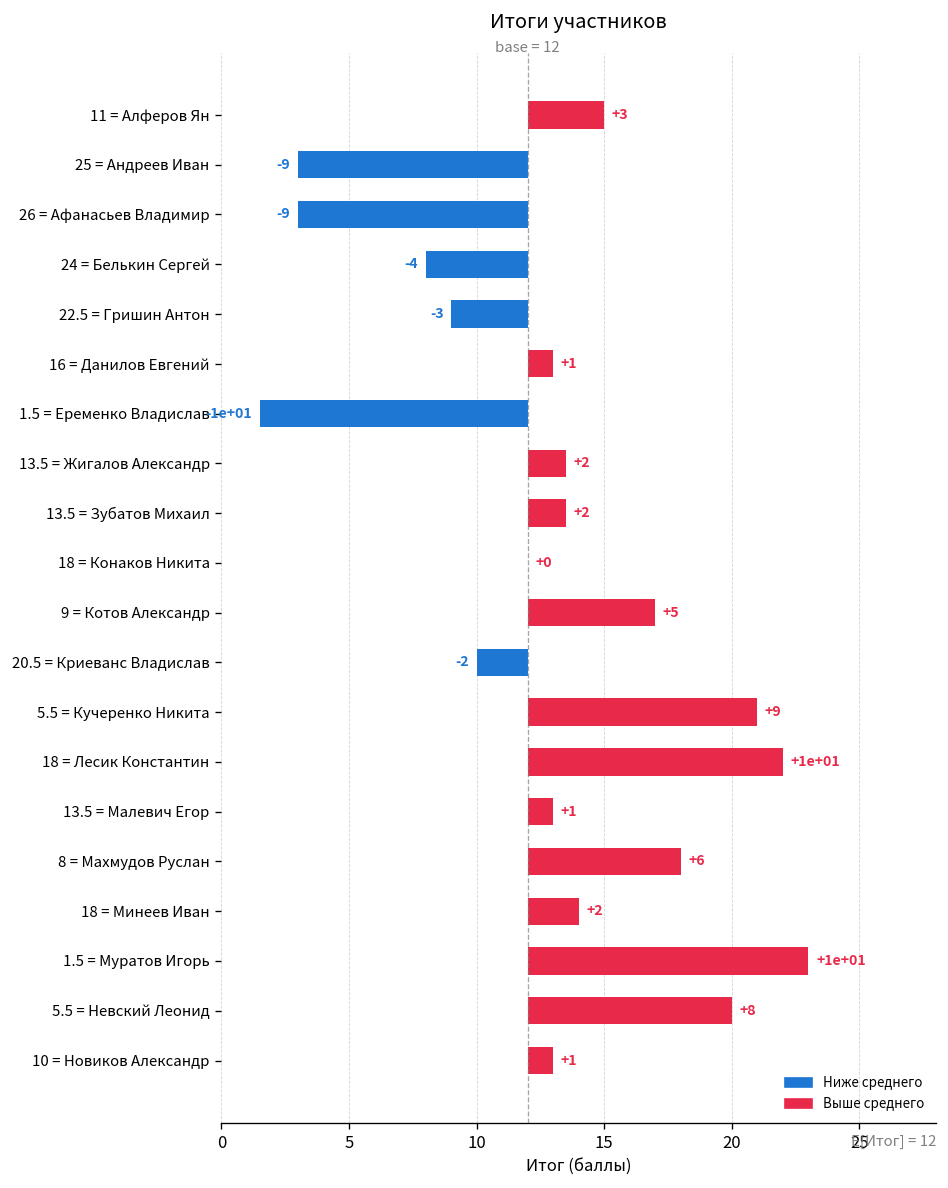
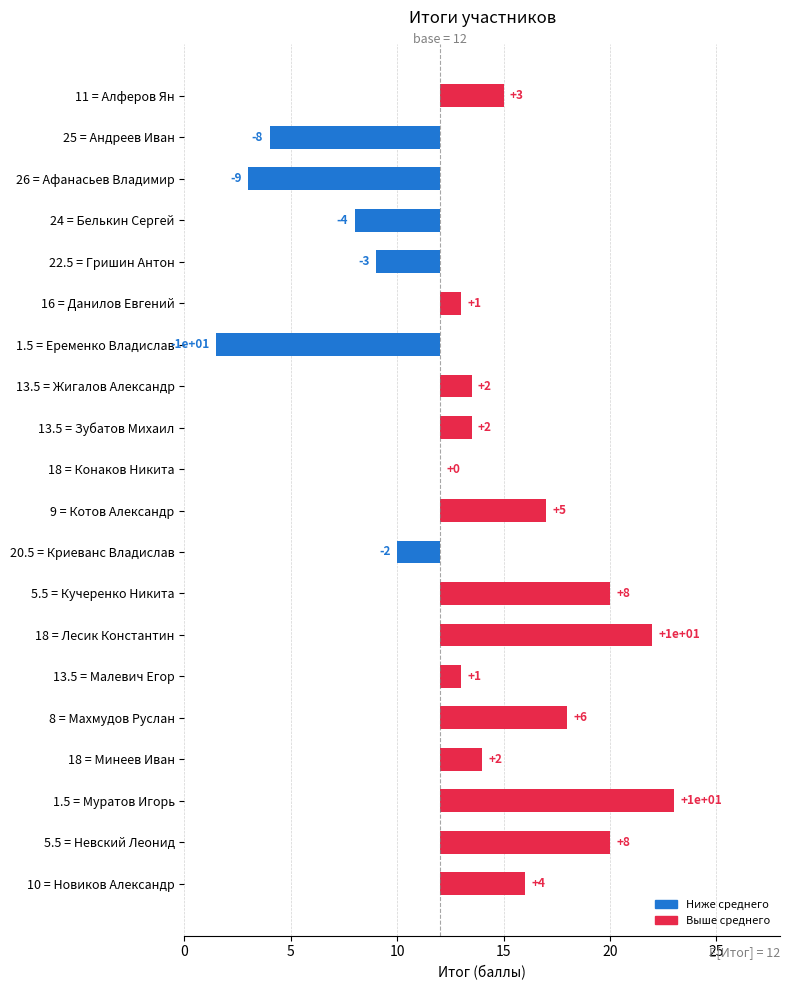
25 = Андреев Иван: -9 -> -8
5.5 = Кучеренко Никита: +9 -> +8
10 = Новиков Александр: +1 -> +4
